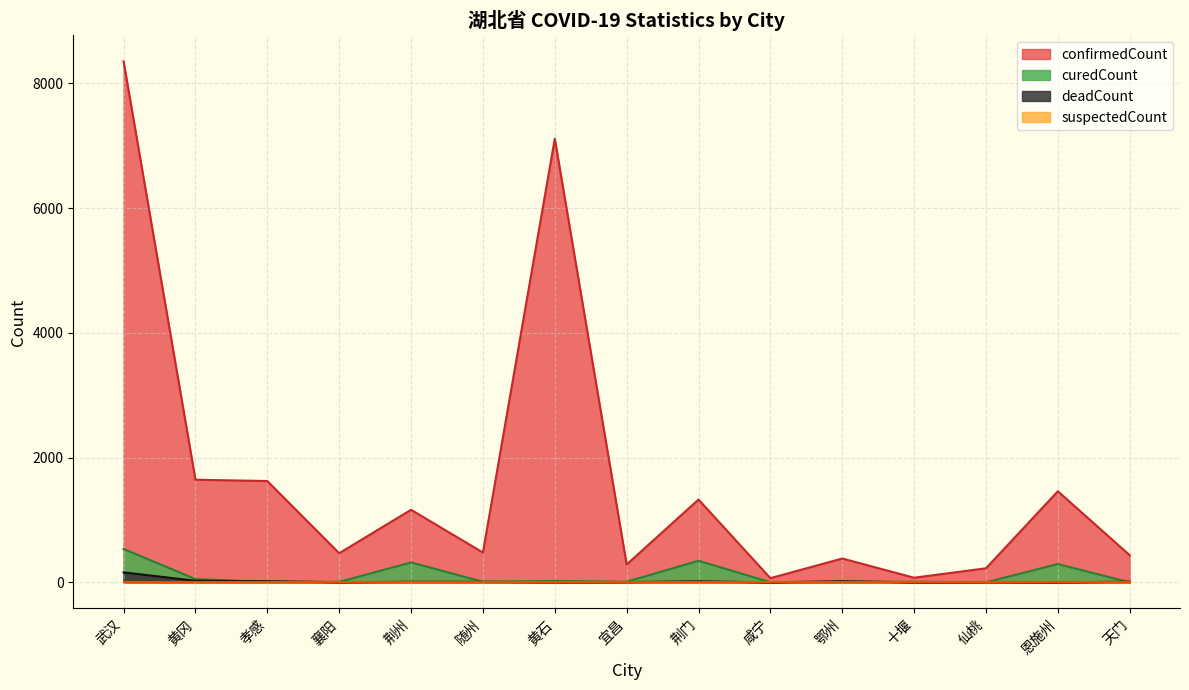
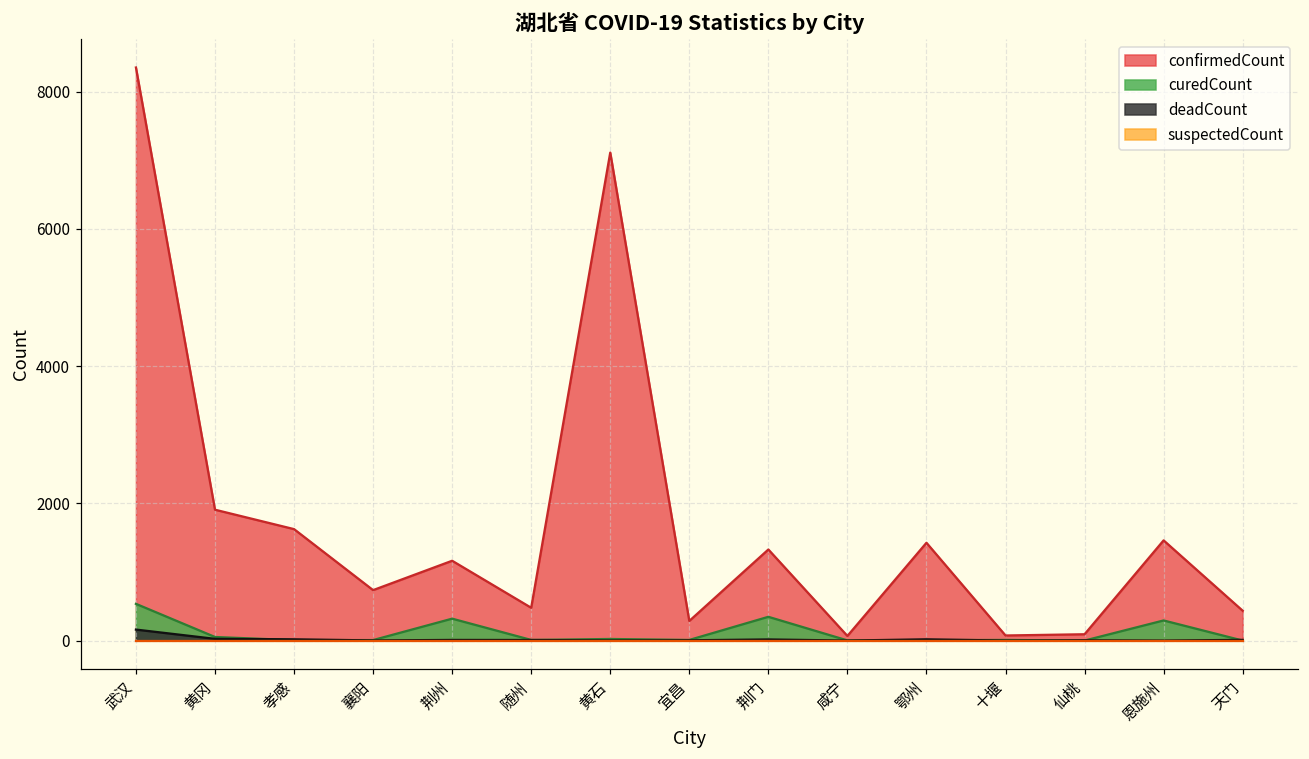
confirmedCount, 黄冈: 1600 -> 1900
confirmedCount, 襄阳: 500 -> 700
confirmedCount, 鄂州: 400 -> 1400
confirmedCount, 仙桃: 200 -> 100
